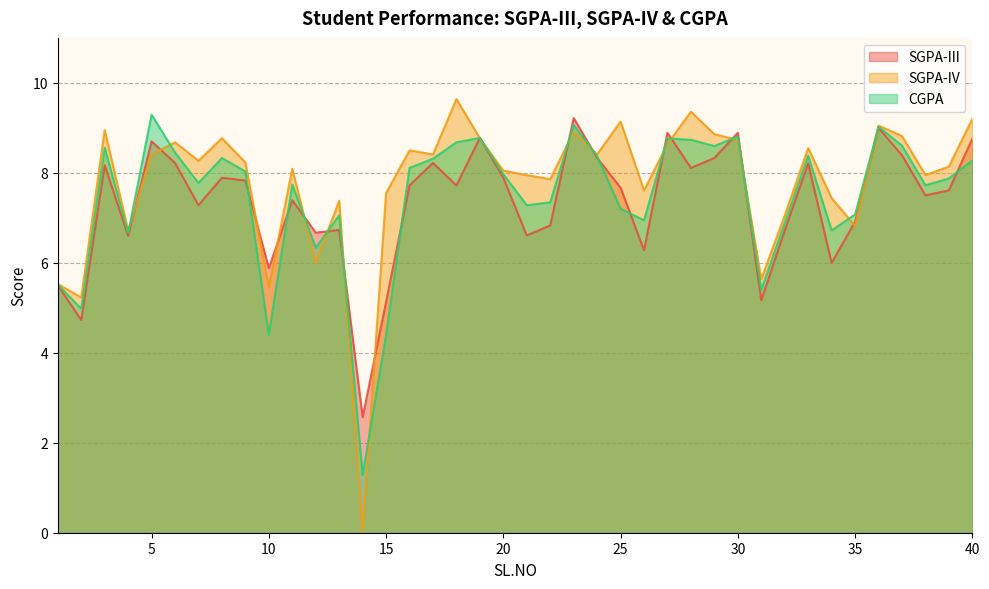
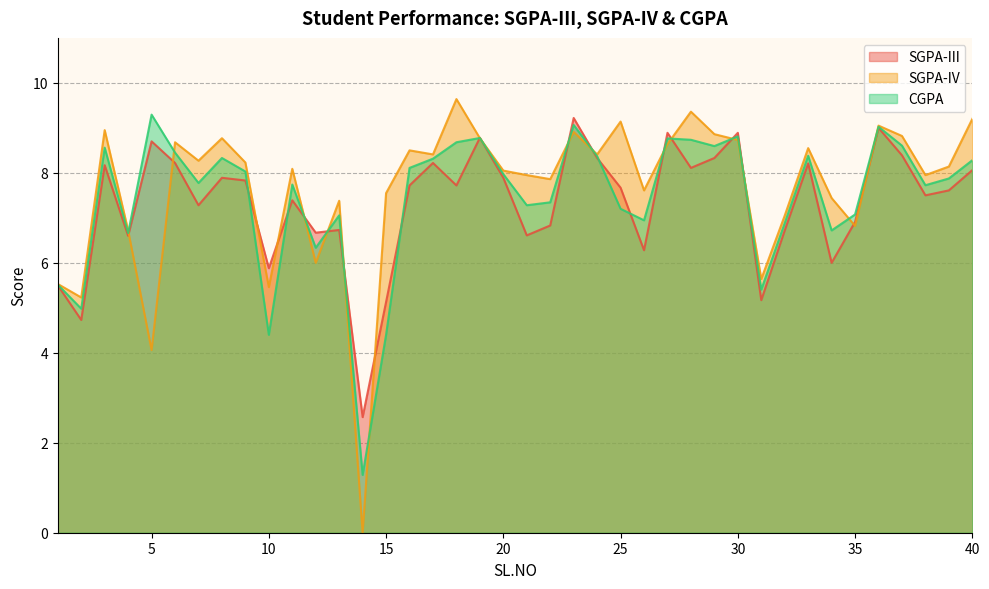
SGPA-IV, 5: 8.4 -> 4.1
SGPA-III, 40: 8.8 -> 8.1
